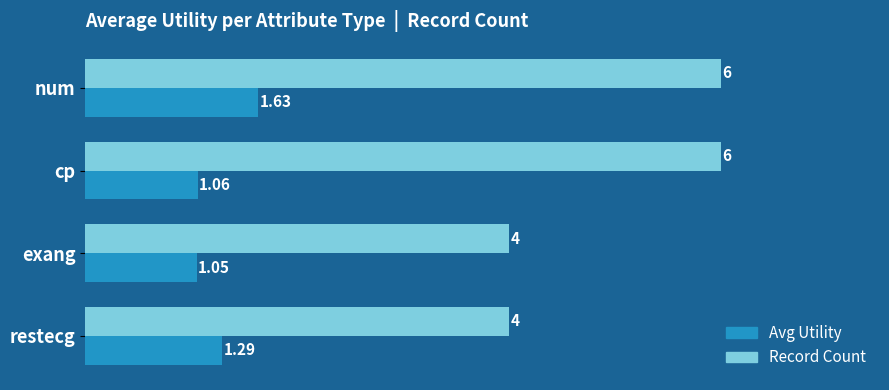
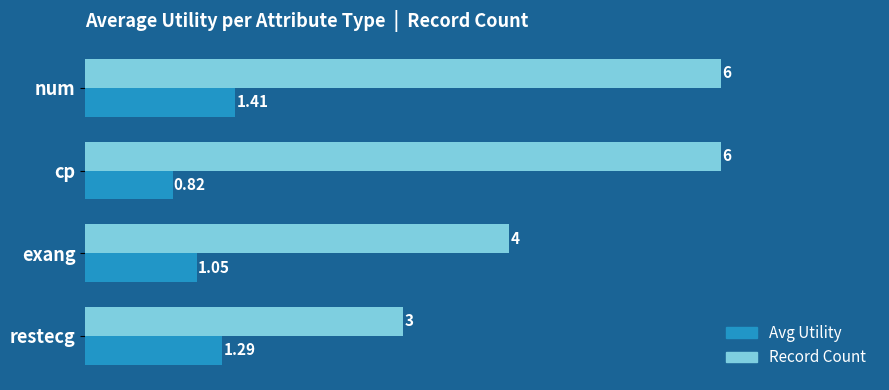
Avg Utility, num: 1.63 -> 1.41
Avg Utility, cp: 1.06 -> 0.82
Record Count, restecg: 4 -> 3
